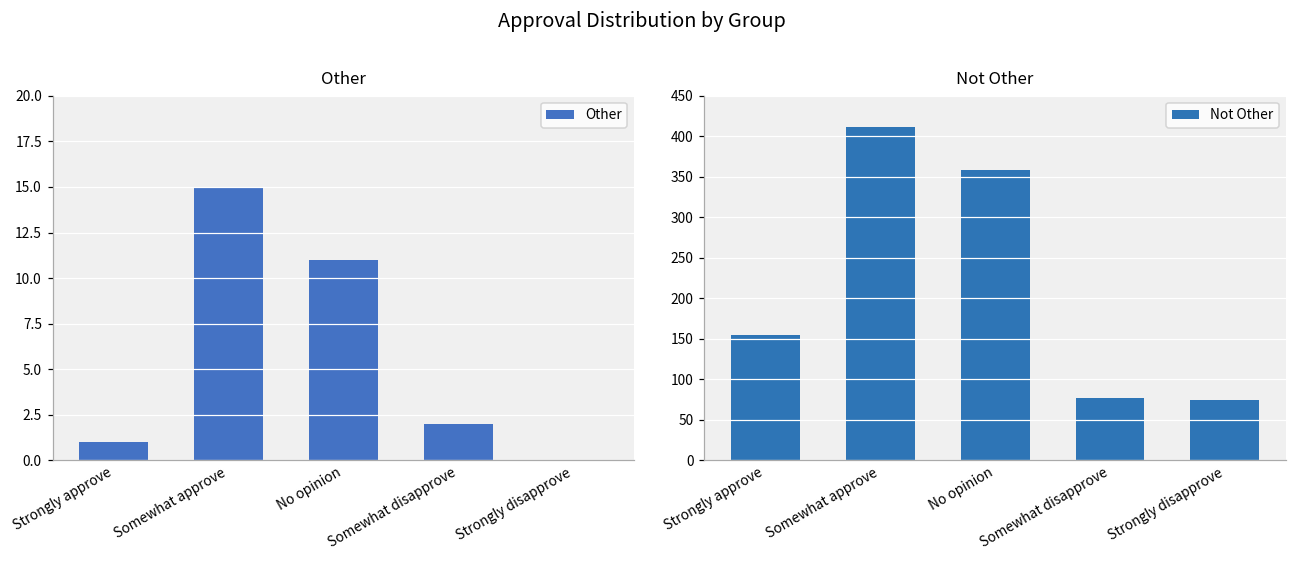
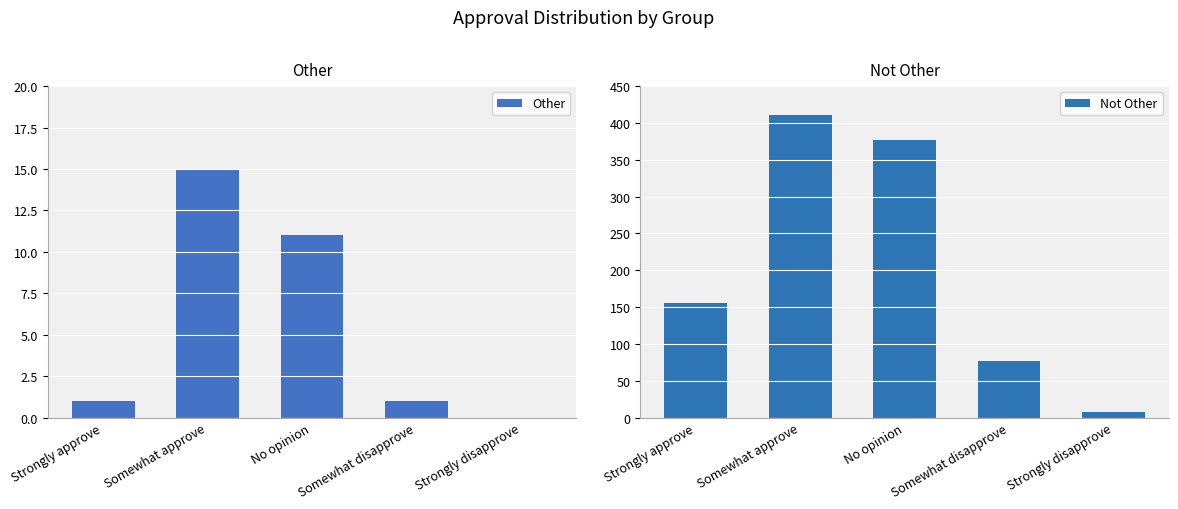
Other, Somewhat disapprove: 2 -> 1
Not Other, No opinion: 360 -> 380
Not Other, Strongly disapprove: 80 -> 10
